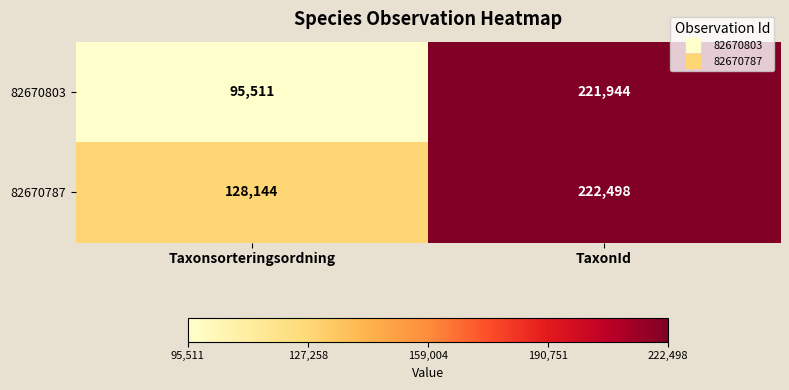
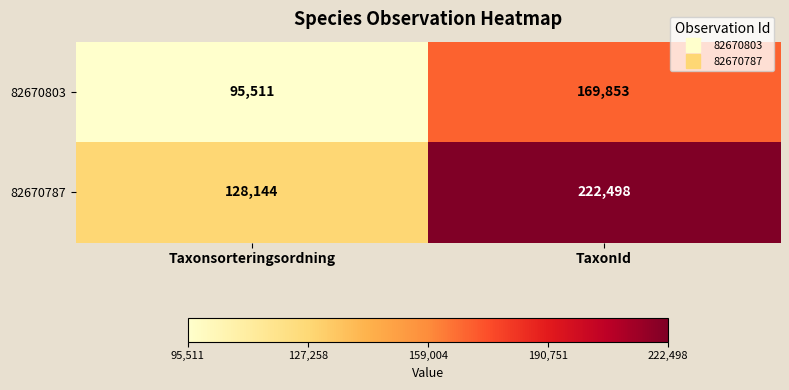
82670803, TaxonId: 221,944 -> 169,853
